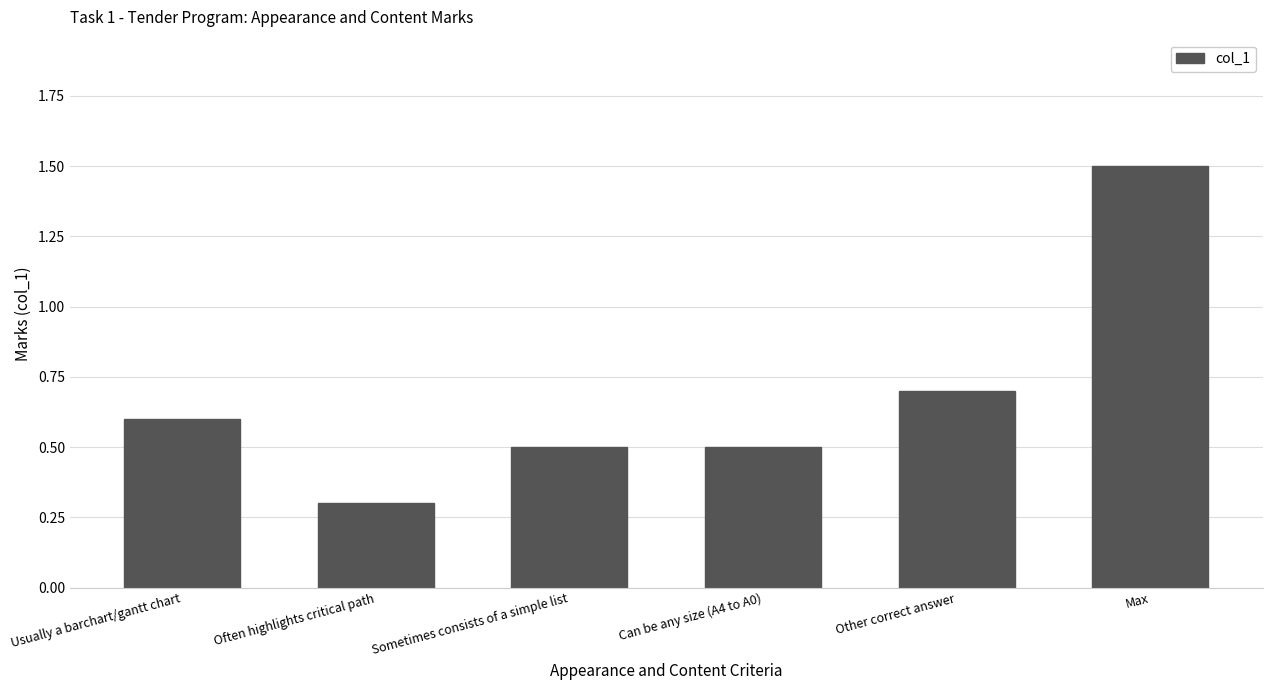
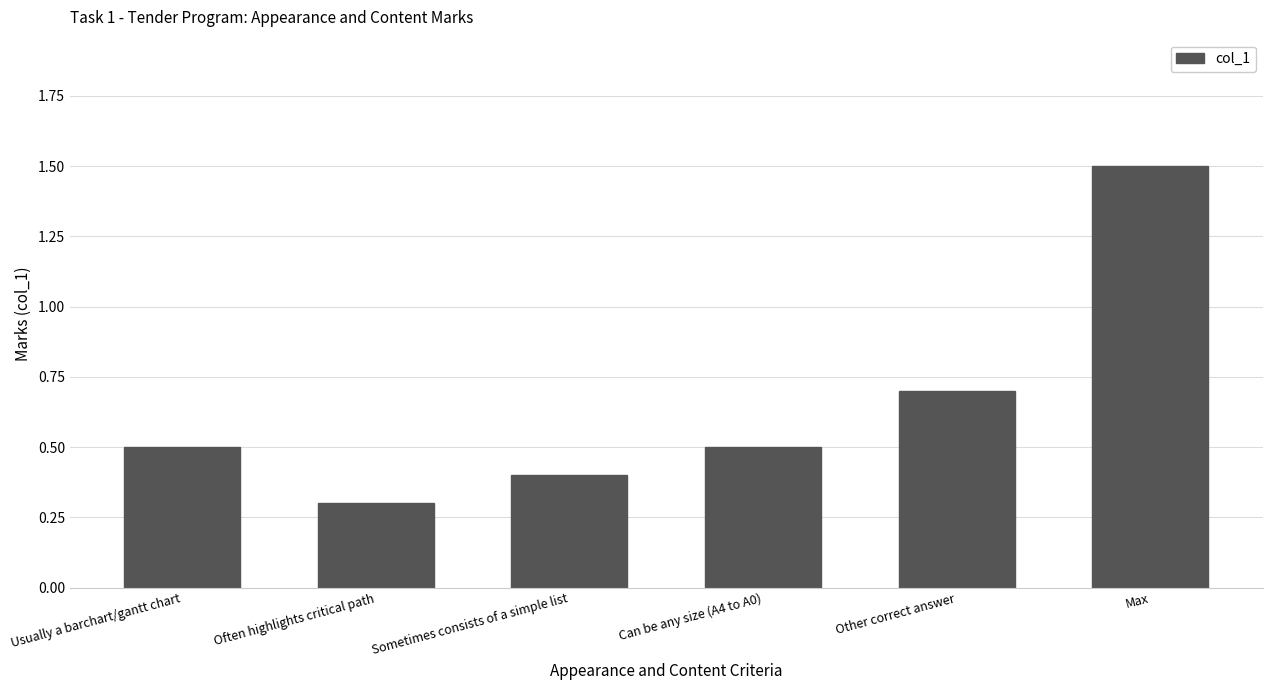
Usually a barchart/gantt chart: 0.6 -> 0.5
Sometimes consists of a simple list: 0.5 -> 0.4
